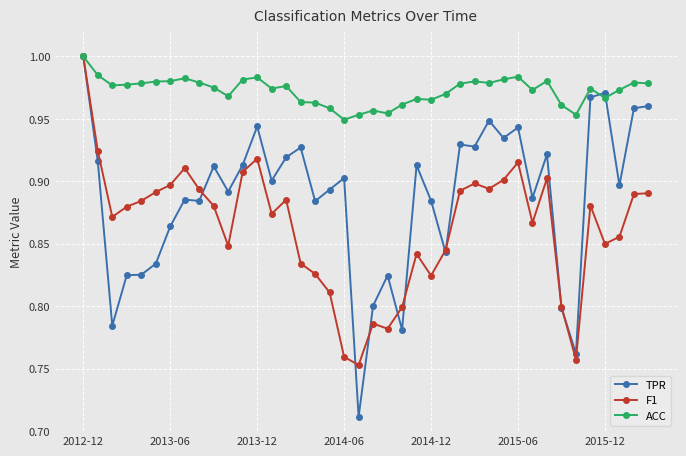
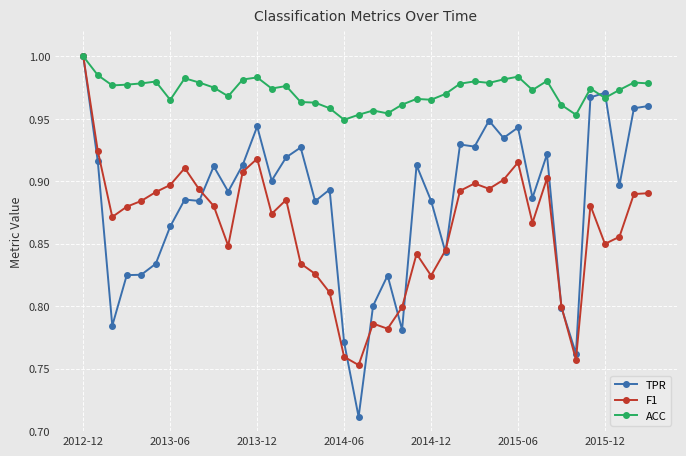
ACC, 2013-06: 0.980 -> 0.965
TPR, 2014-06: 0.903 -> 0.771
